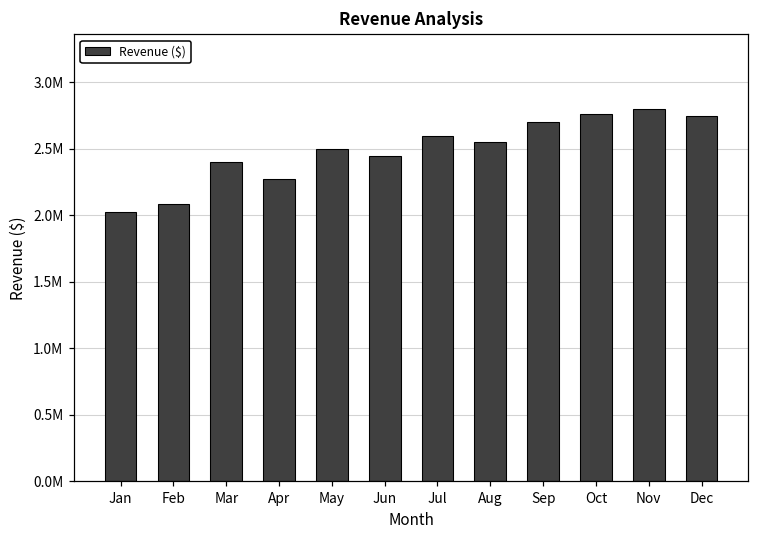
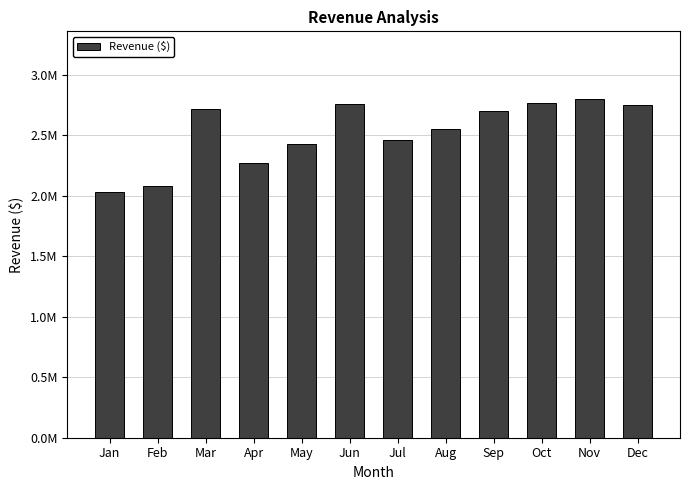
Mar: 2400000 -> 2720000
May: 2500000 -> 2430000
Jun: 2450000 -> 2760000
Jul: 2600000 -> 2460000
